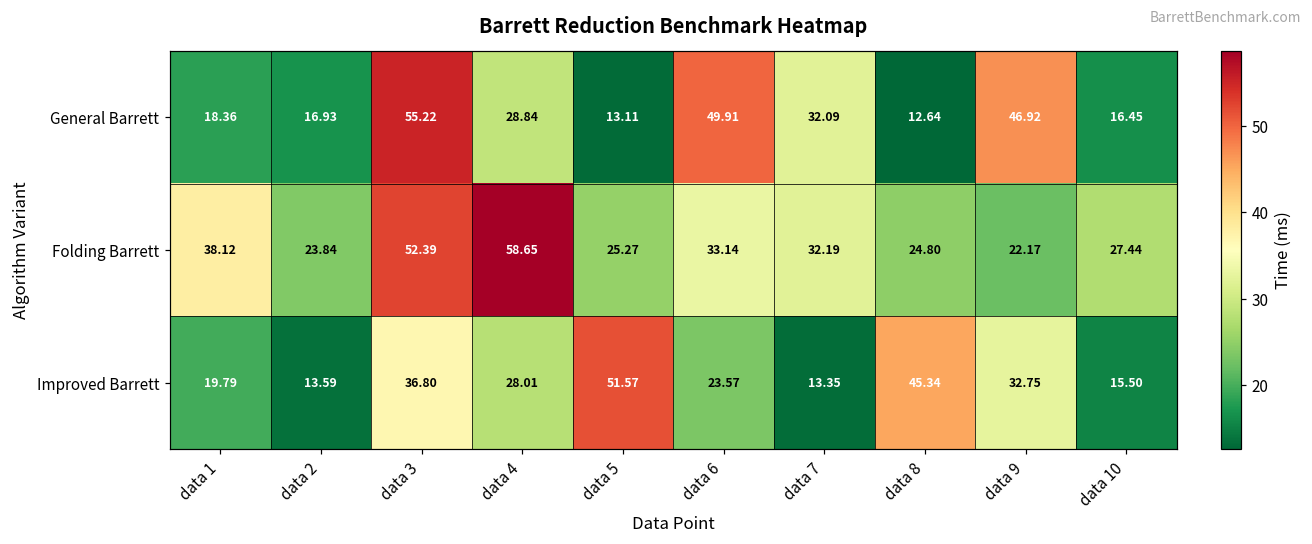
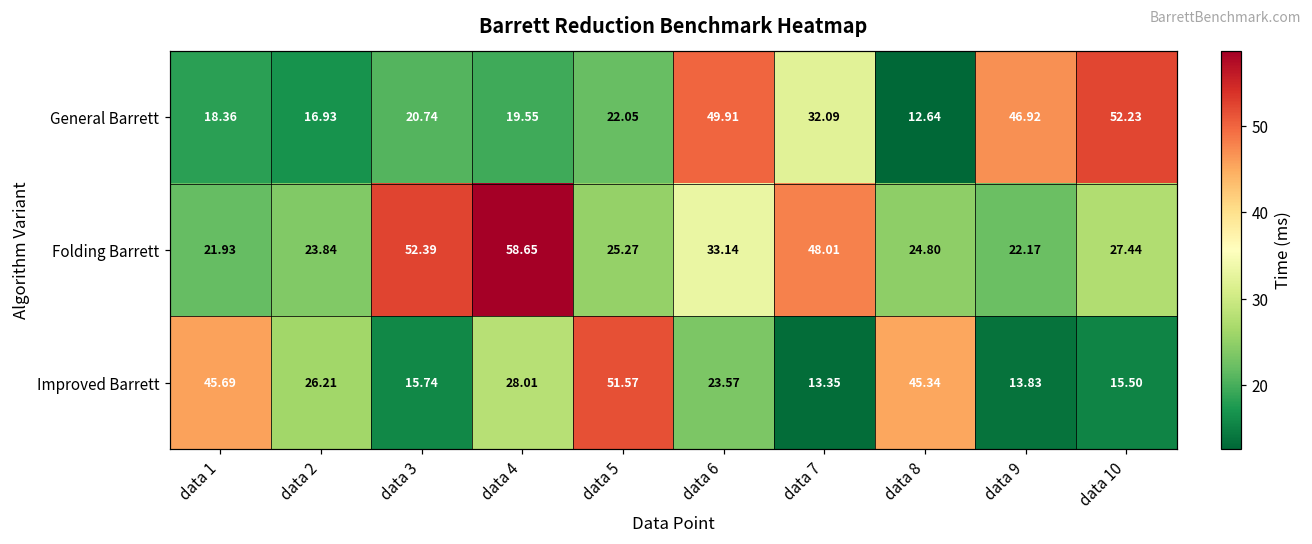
General Barrett, data 3: 55.22 -> 20.74
General Barrett, data 4: 28.84 -> 19.55
General Barrett, data 5: 13.11 -> 22.05
General Barrett, data 10: 16.45 -> 52.23
Folding Barrett, data 1: 38.12 -> 21.93
Folding Barrett, data 7: 32.19 -> 48.01
Improved Barrett, data 1: 19.79 -> 45.69
Improved Barrett, data 2: 13.59 -> 26.21
Improved Barrett, data 3: 36.80 -> 15.74
Improved Barrett, data 9: 32.75 -> 13.83
